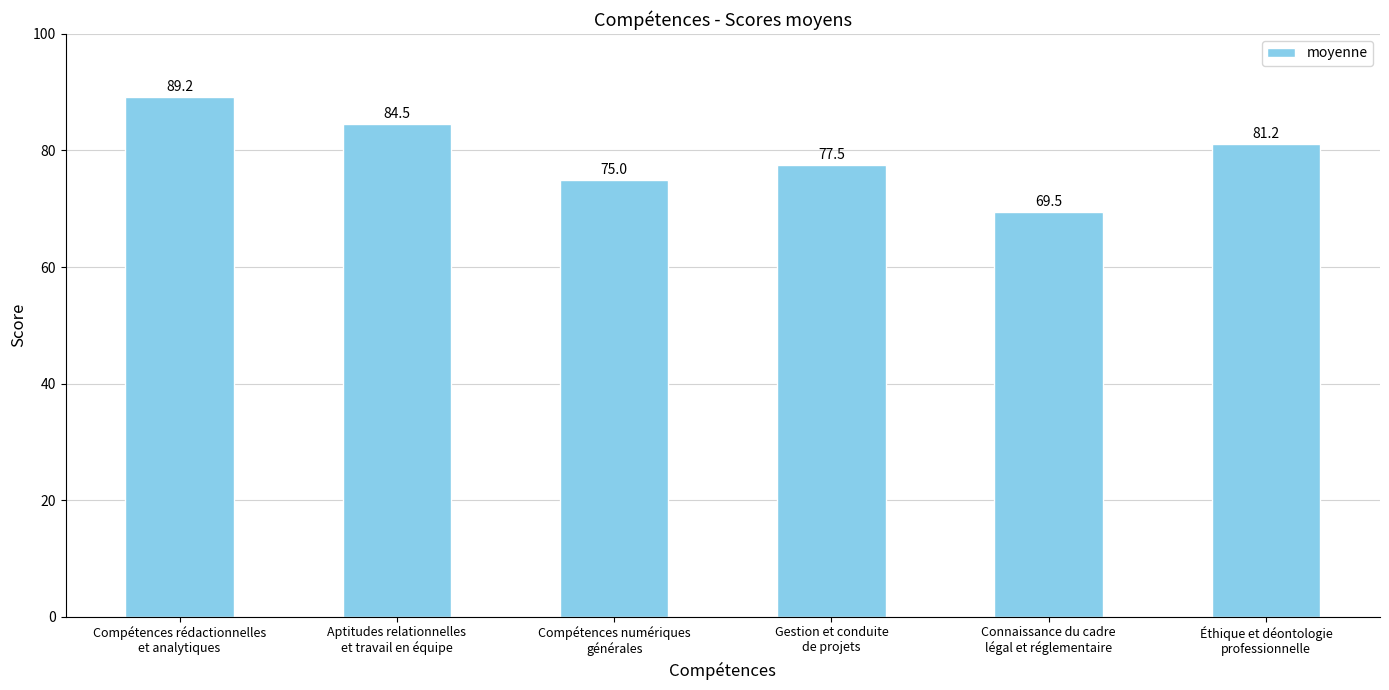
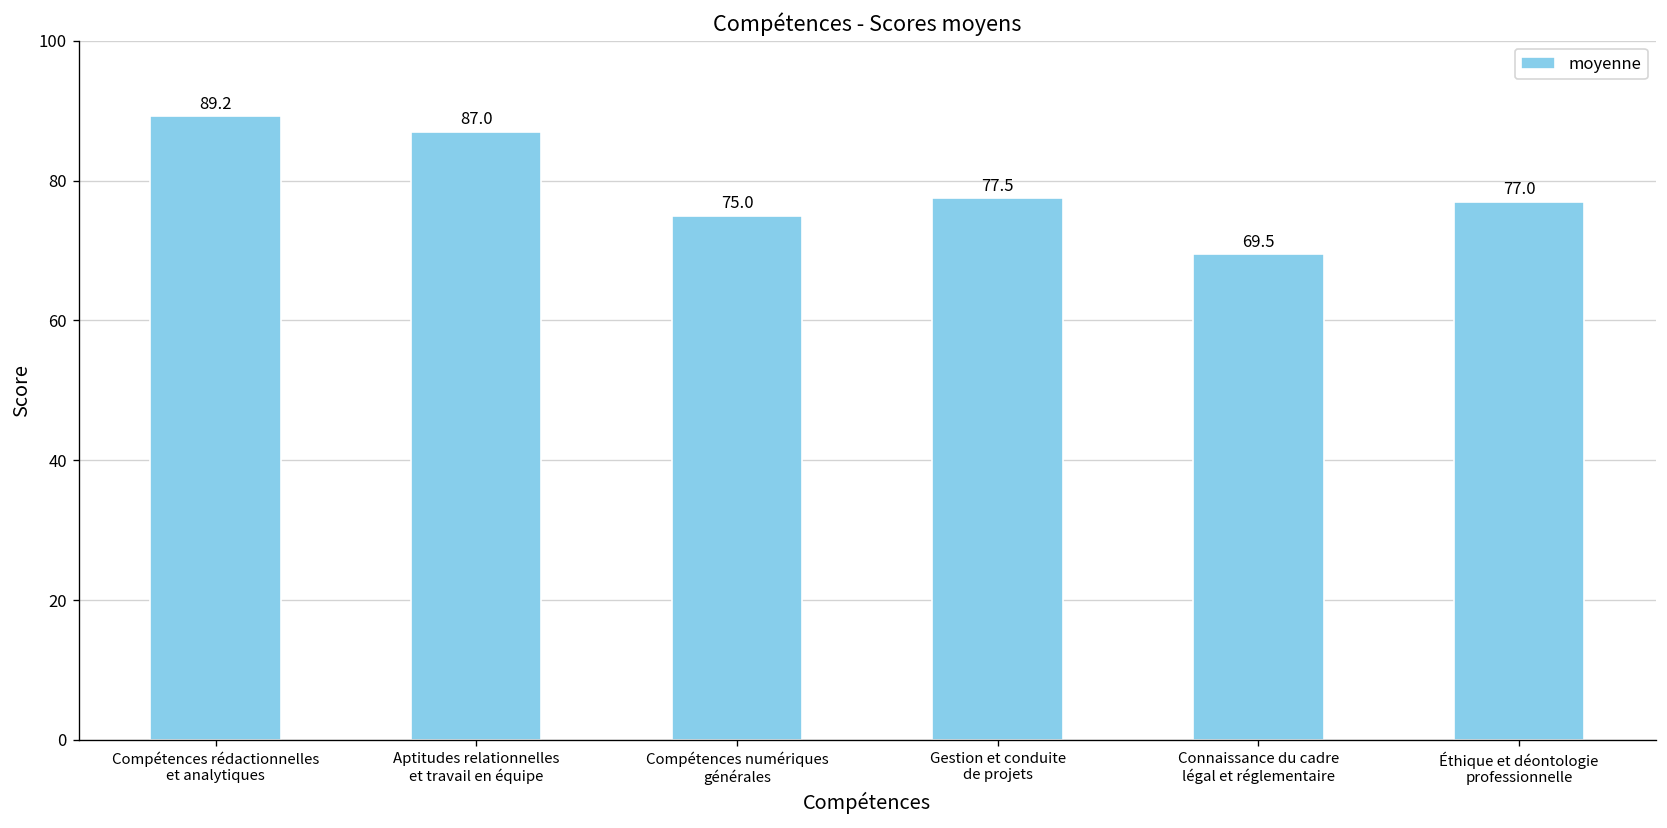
Aptitudes relationnelles et travail en équipe: 84.5 -> 87.0
Éthique et déontologie professionnelle: 81.2 -> 77.0
